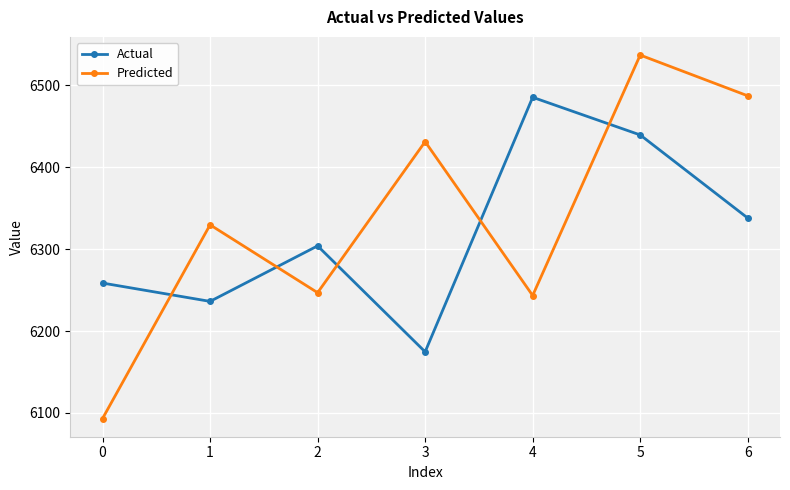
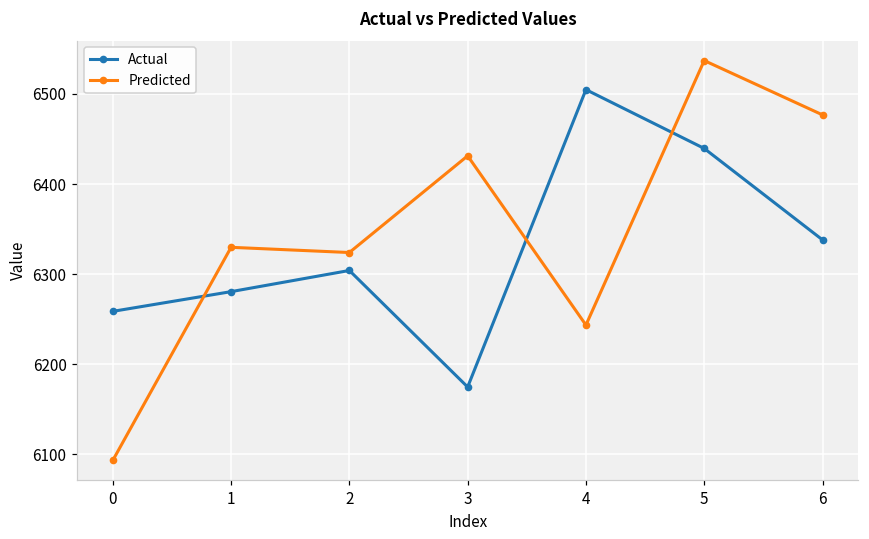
Actual, 1: 6240 -> 6280
Predicted, 2: 6250 -> 6320
Actual, 4: 6490 -> 6500
Predicted, 6: 6490 -> 6480
